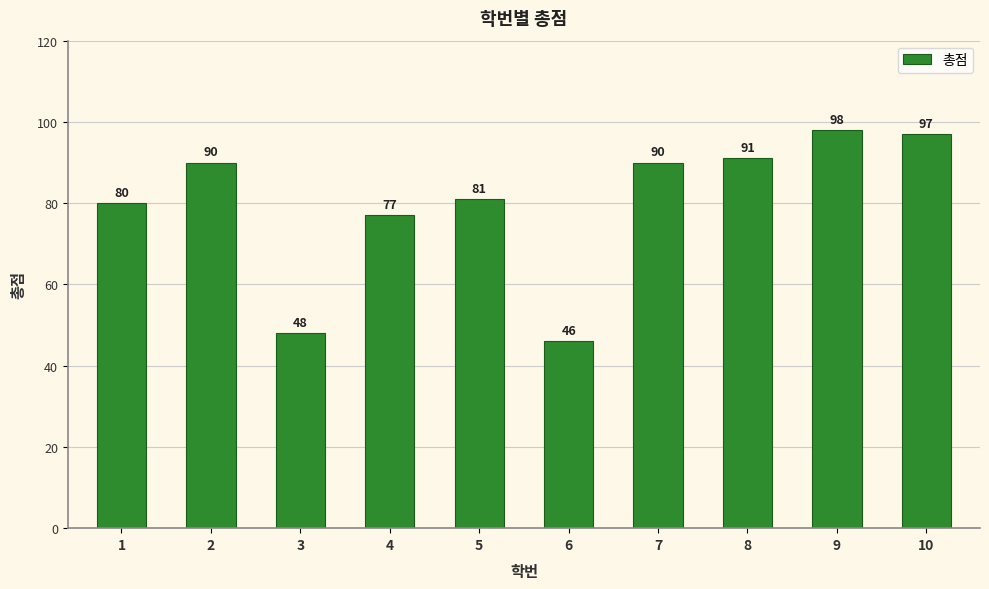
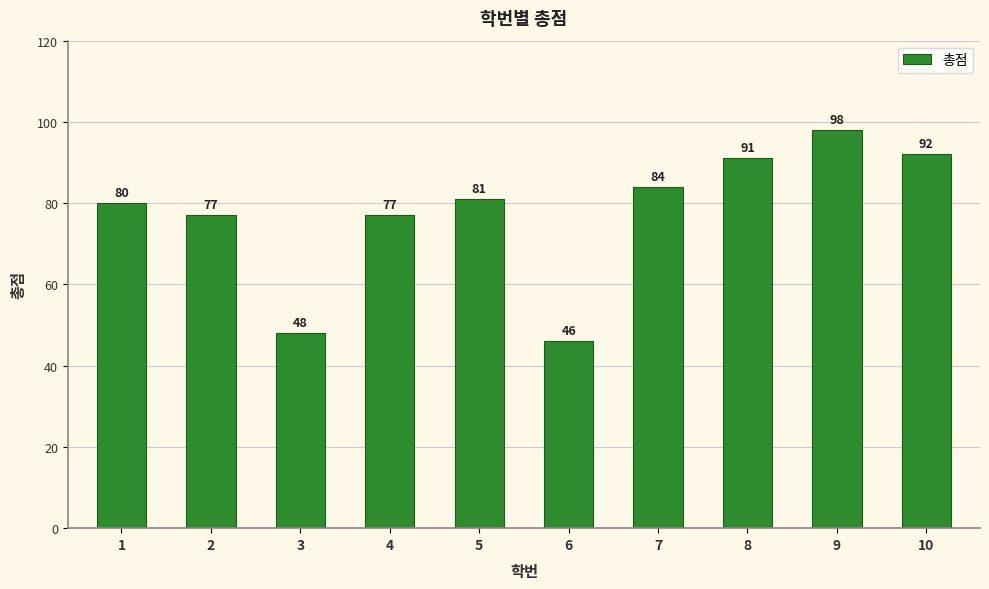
2: 90 -> 77
7: 90 -> 84
10: 97 -> 92
